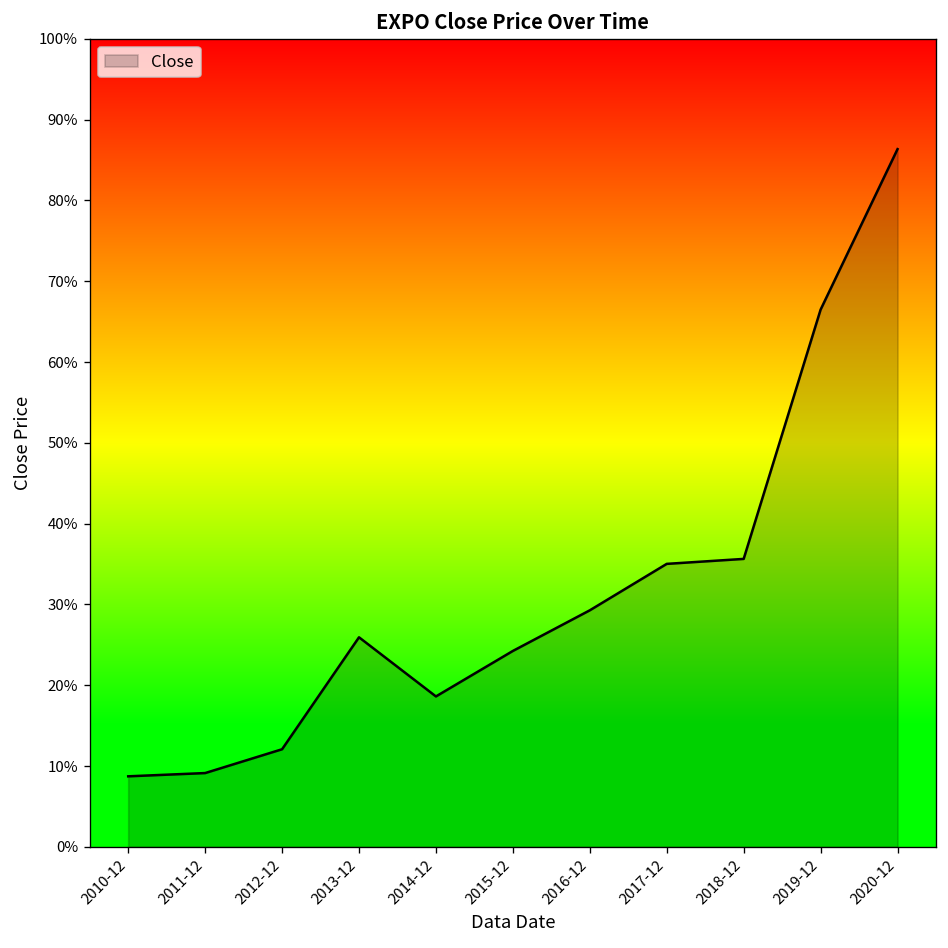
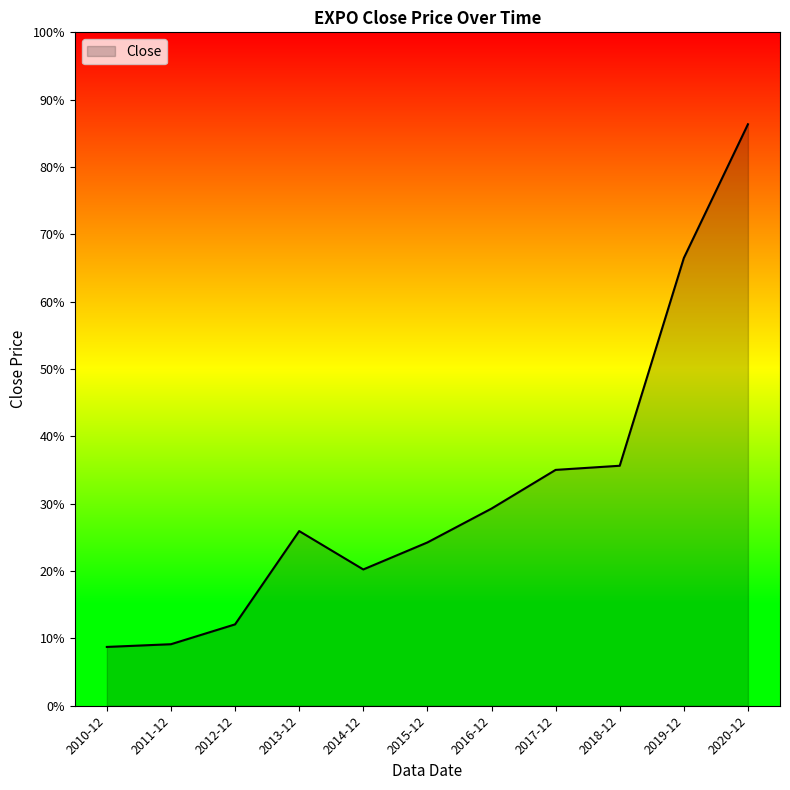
2014-12: 19% -> 20%
